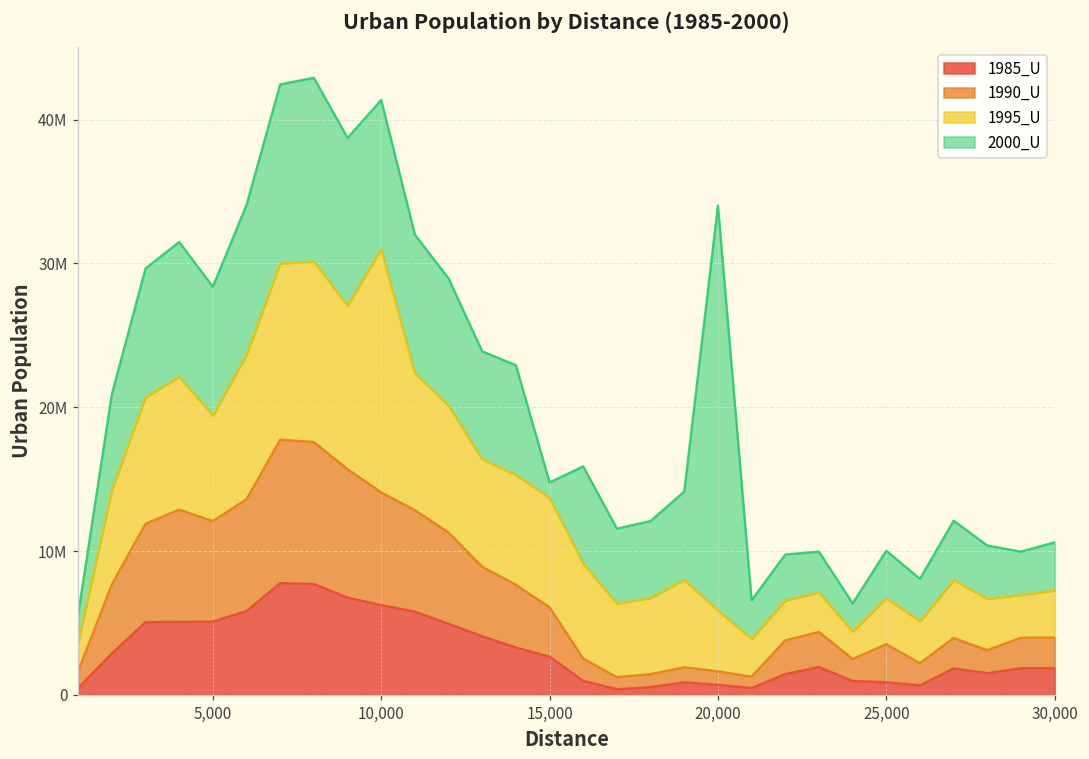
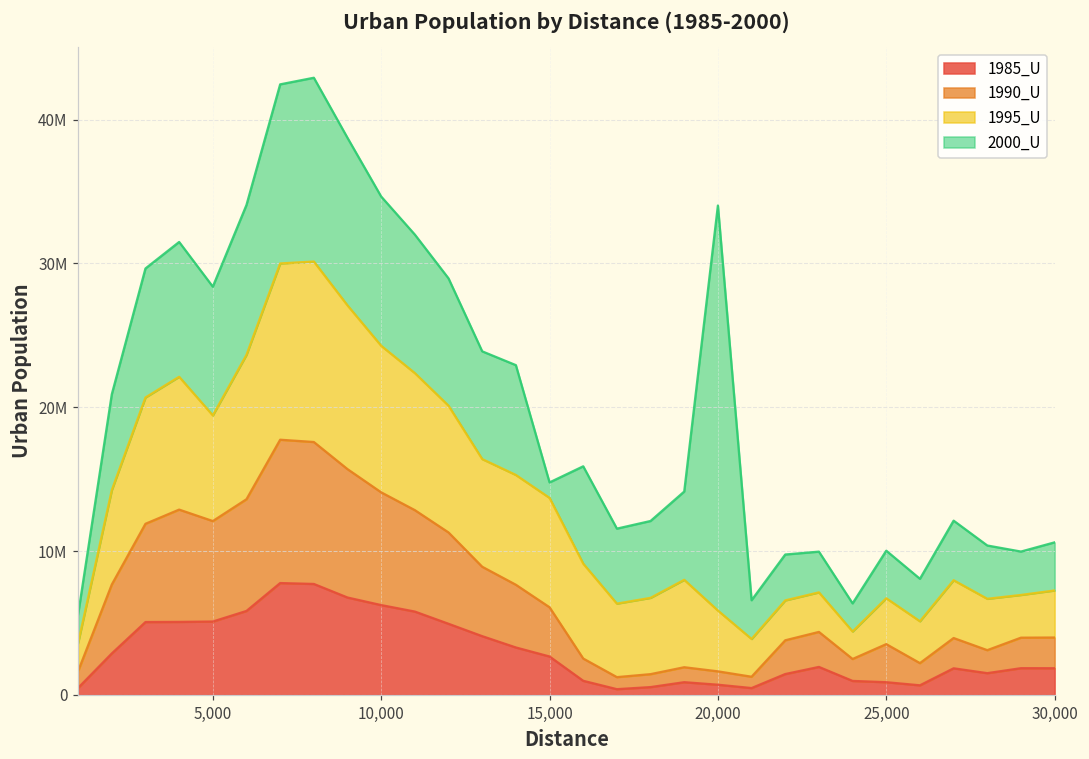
1995_U, 10,000: 16900000 -> 10200000
